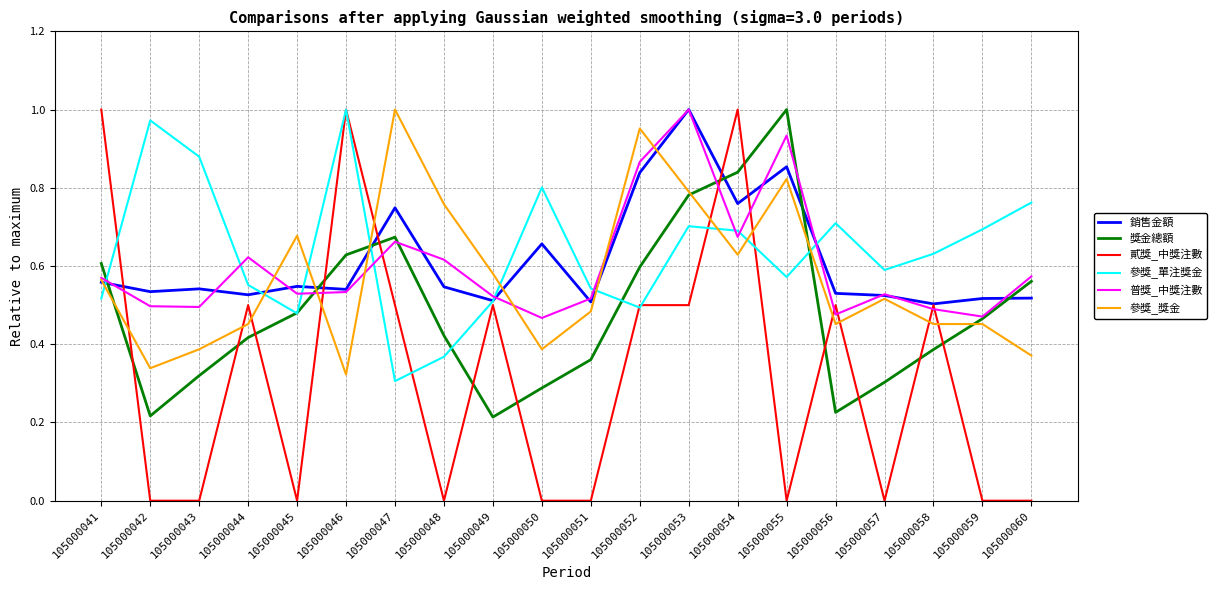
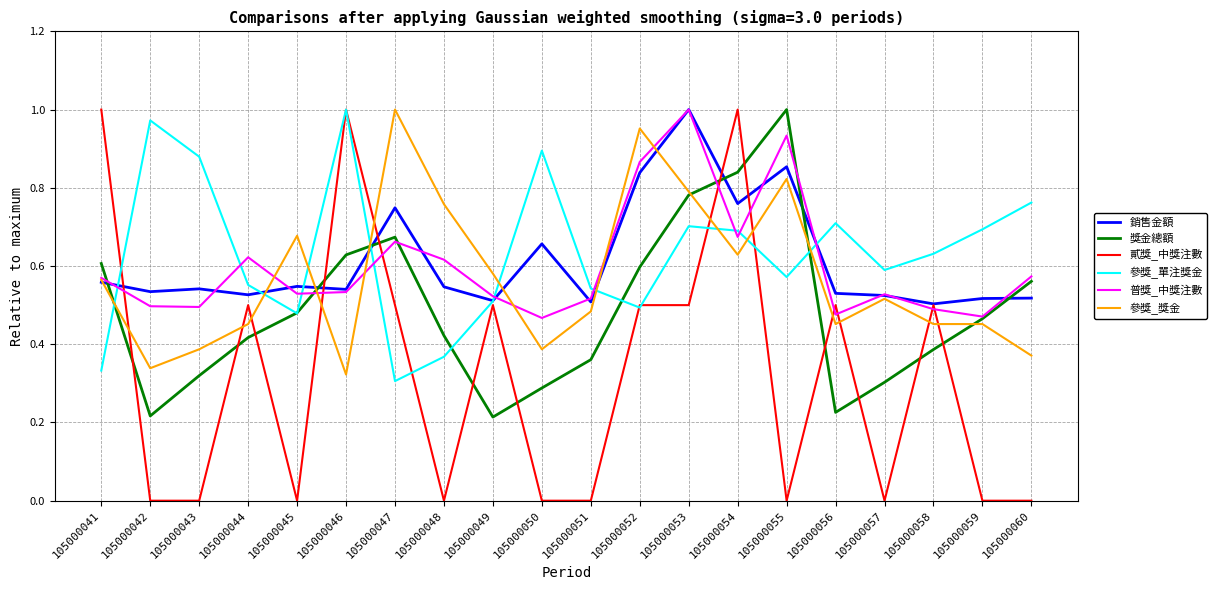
參獎_單注獎金, 105000041: 0.52 -> 0.33
參獎_單注獎金, 105000050: 0.80 -> 0.90
